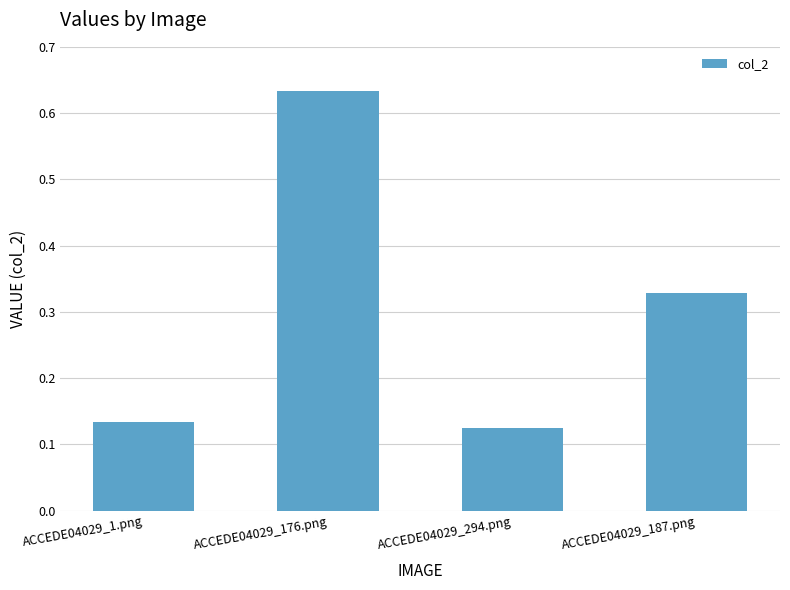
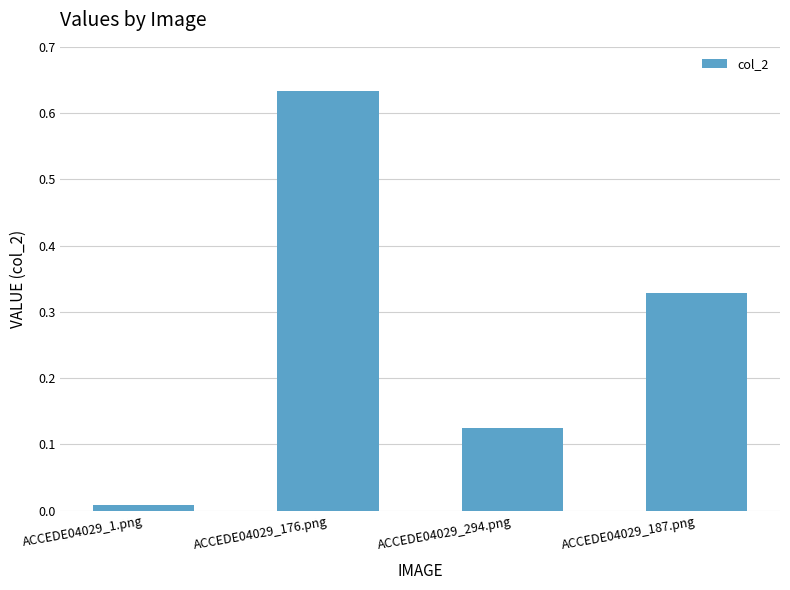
ACCEDE04029_1.png: 0.13 -> 0.01
